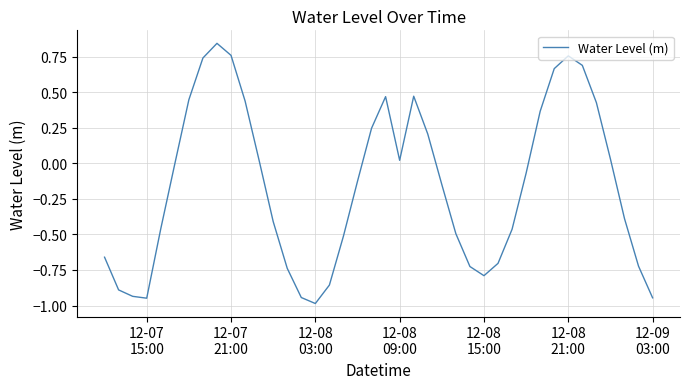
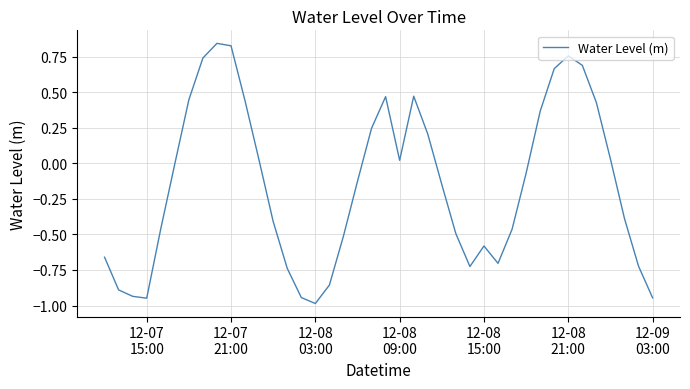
12-07 21:00: 0.76 -> 0.83
12-08 15:00: -0.79 -> -0.58
